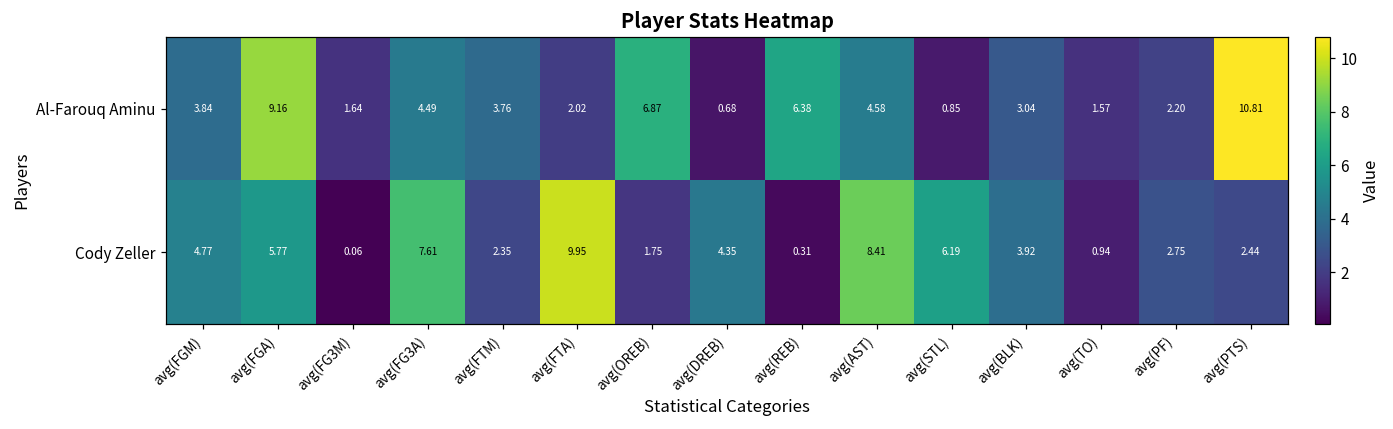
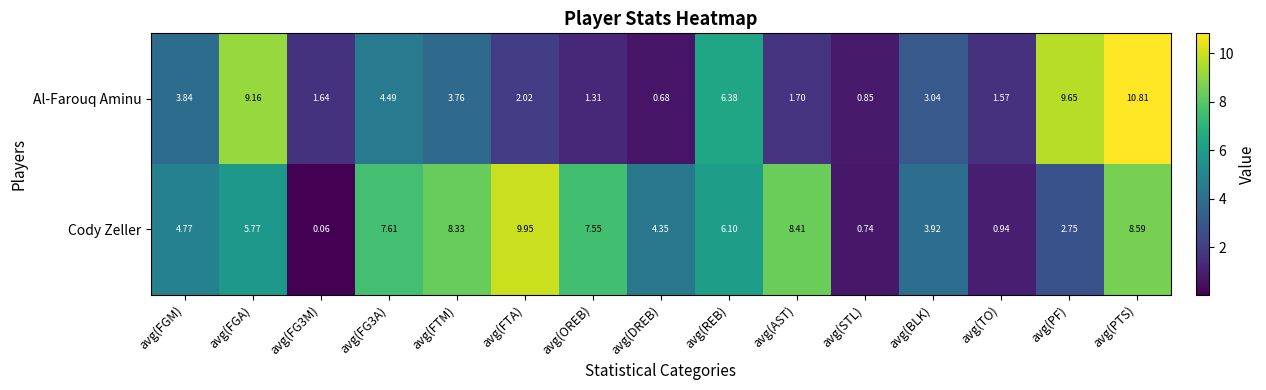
Al-Farouq Aminu, avg(OREB): 6.87 -> 1.31
Al-Farouq Aminu, avg(AST): 4.58 -> 1.70
Al-Farouq Aminu, avg(PF): 2.20 -> 9.65
Cody Zeller, avg(FTM): 2.35 -> 8.33
Cody Zeller, avg(OREB): 1.75 -> 7.55
Cody Zeller, avg(REB): 0.31 -> 6.10
Cody Zeller, avg(STL): 6.19 -> 0.74
Cody Zeller, avg(PTS): 2.44 -> 8.59
